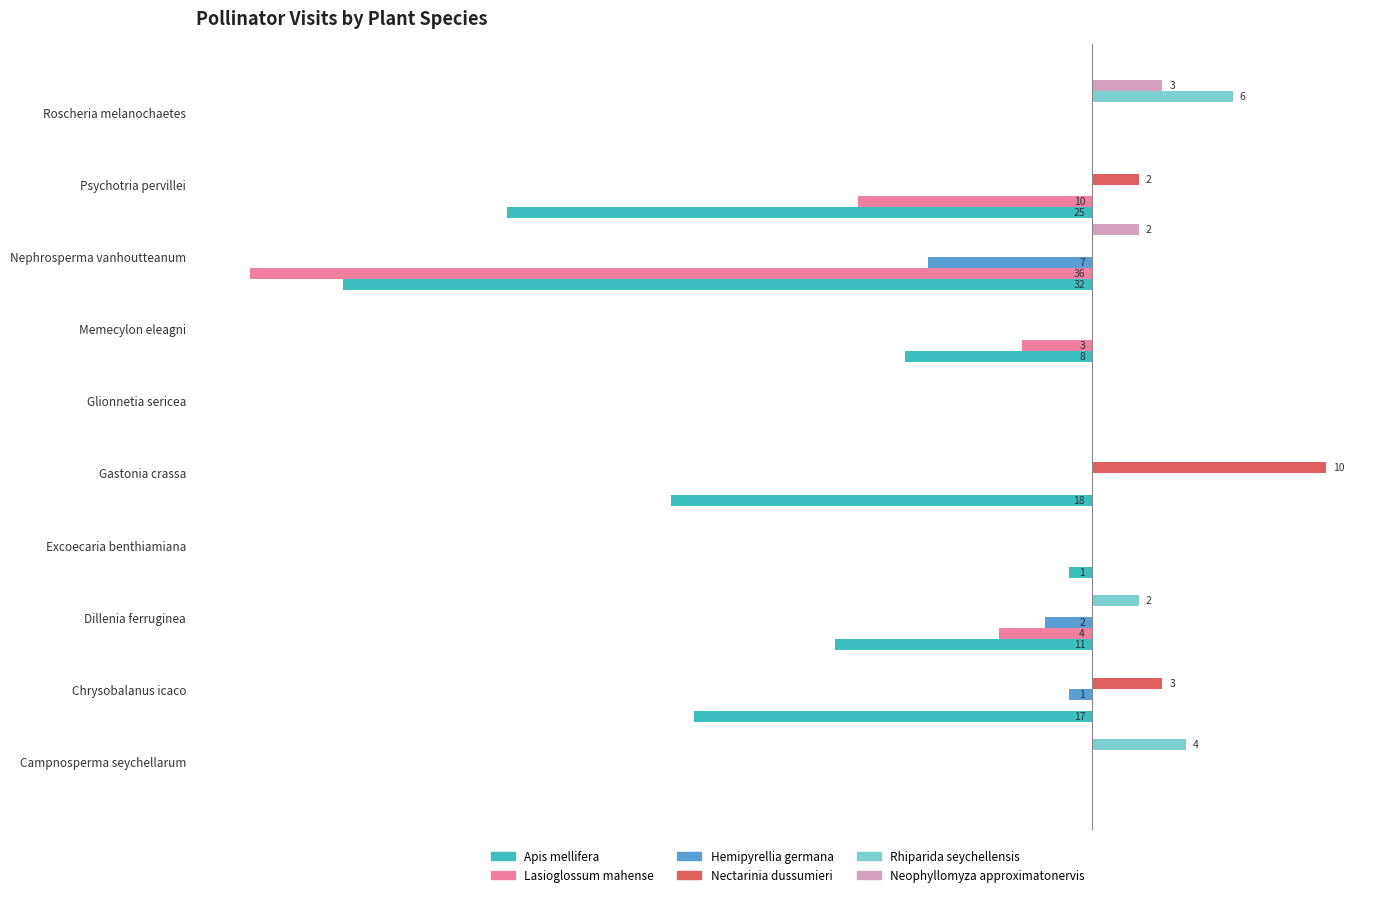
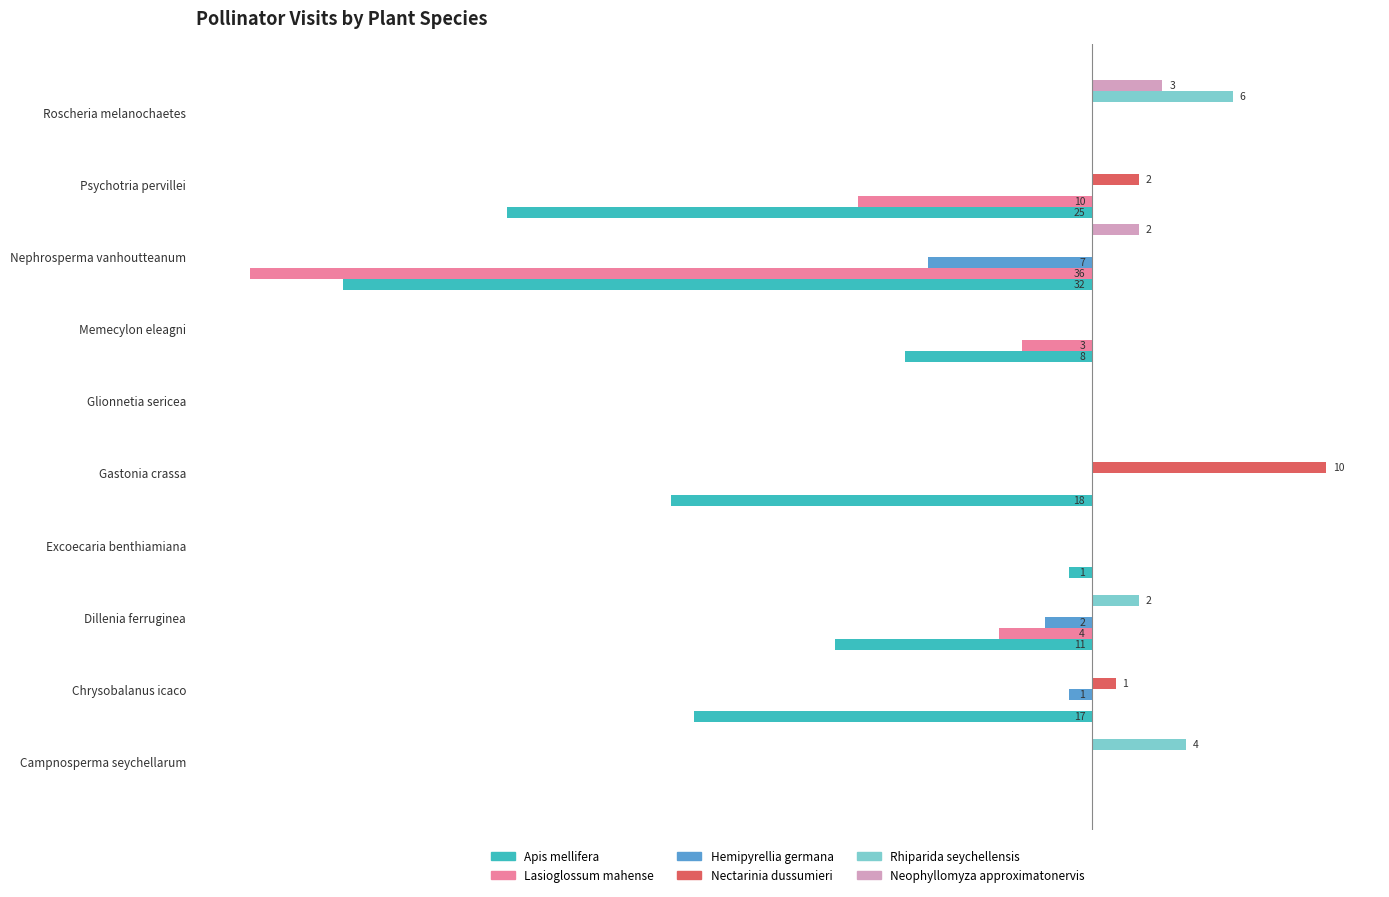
Nectarinia dussumieri, Chrysobalanus icaco: 3 -> 1
